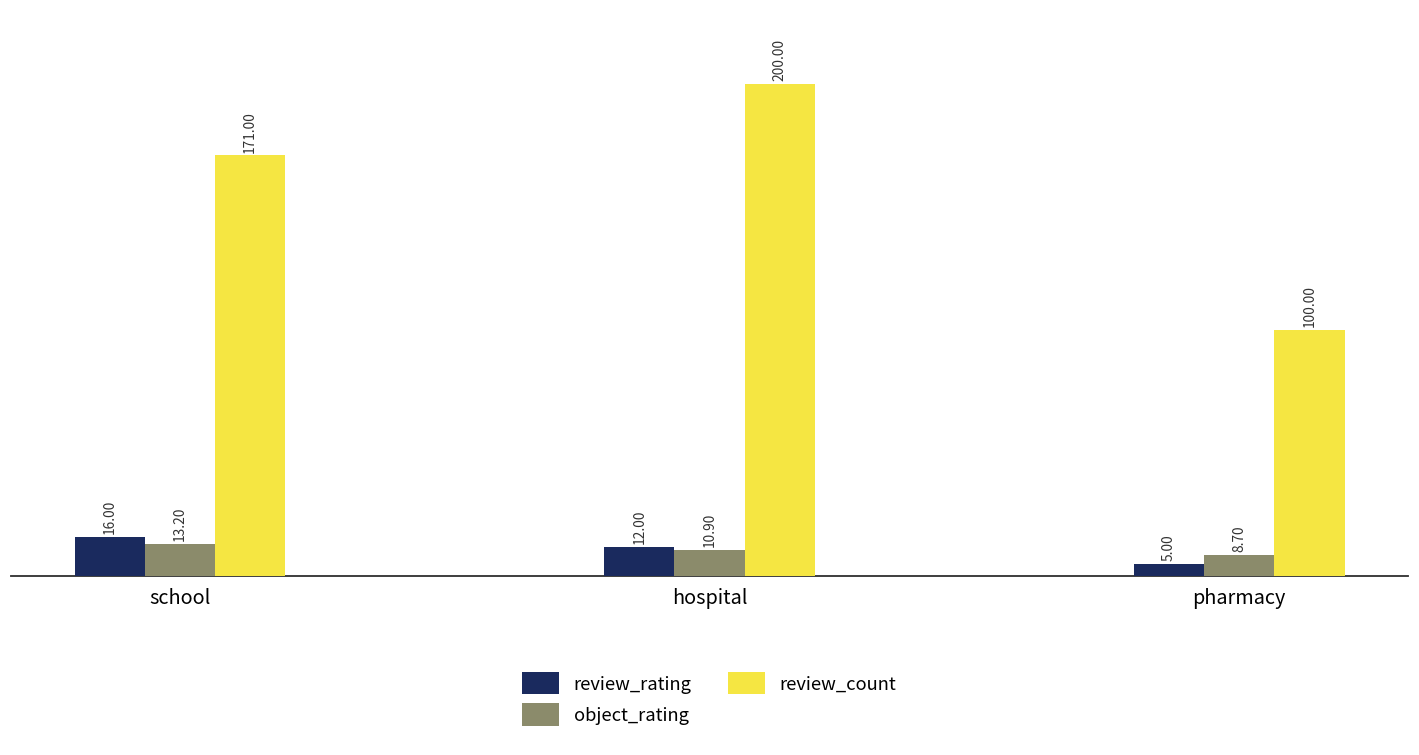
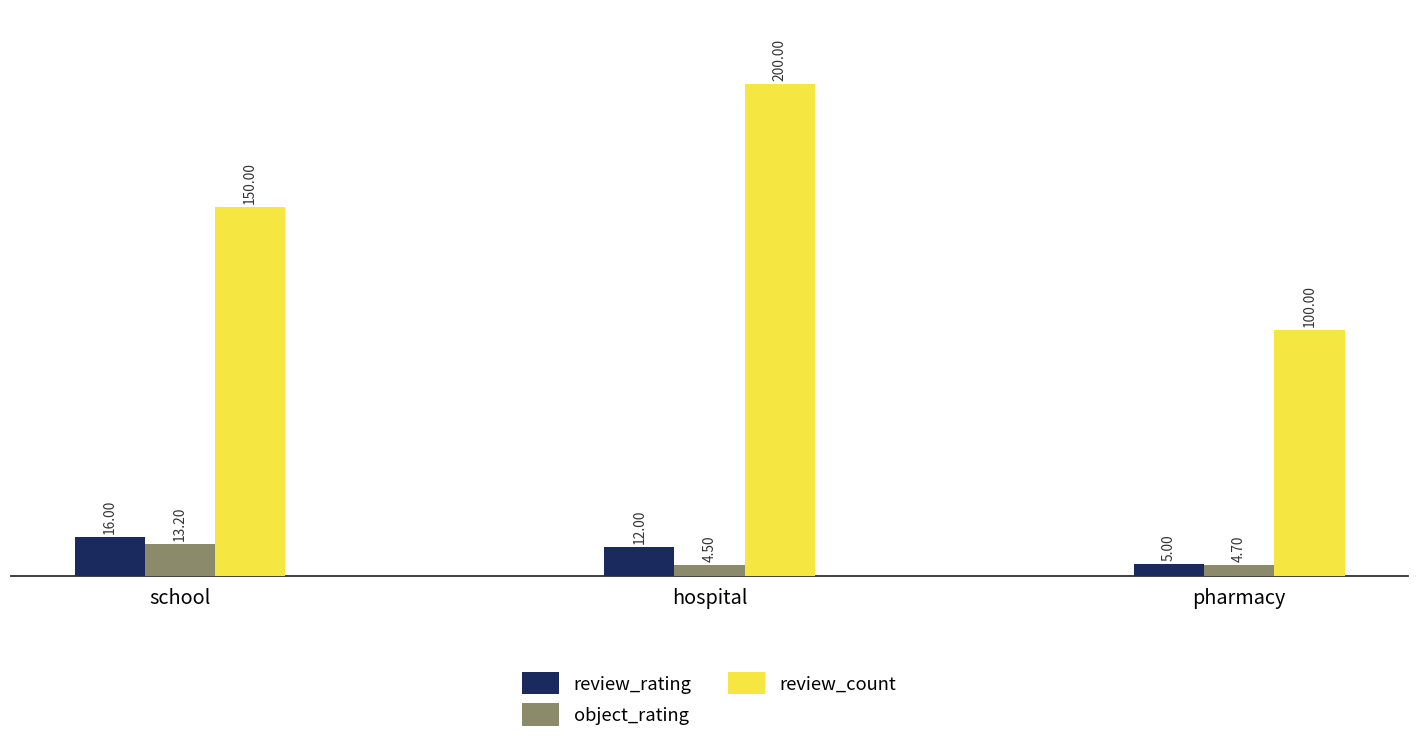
review_count, school: 171.00 -> 150.00
object_rating, hospital: 10.90 -> 4.50
object_rating, pharmacy: 8.70 -> 4.70
